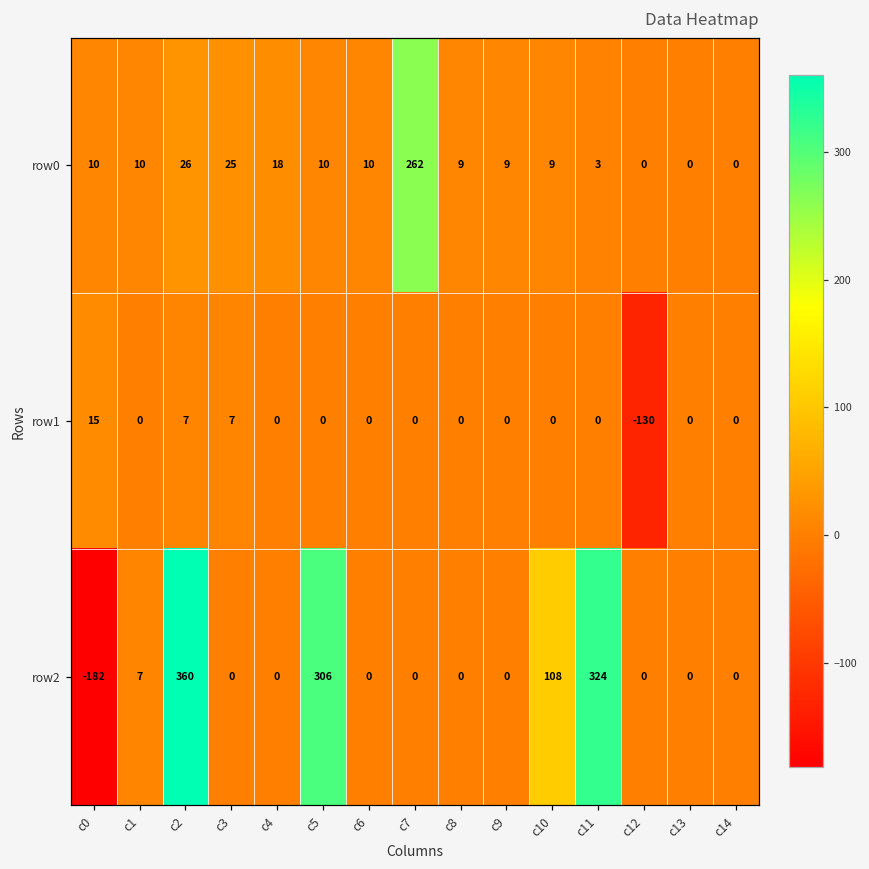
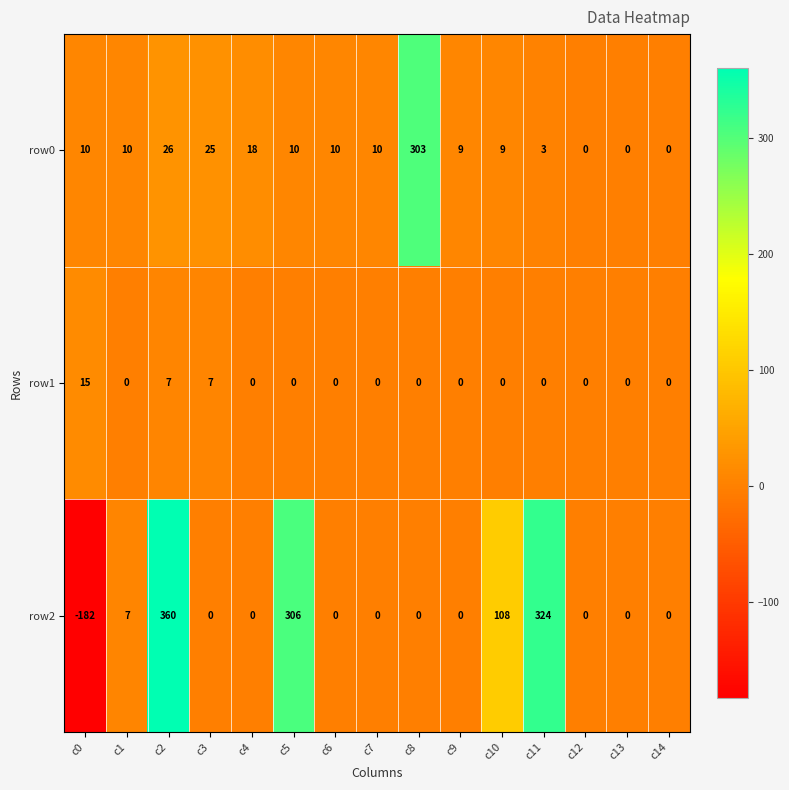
row0, c7: 262 -> 10
row0, c8: 9 -> 303
row1, c12: -130 -> 0
